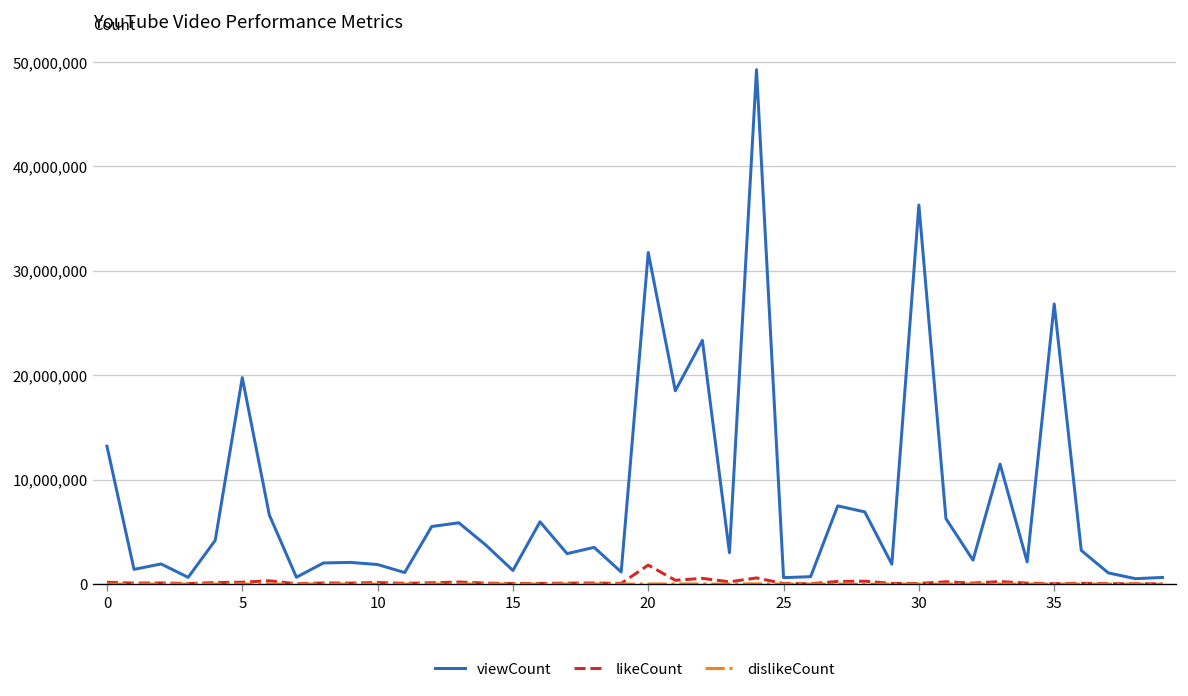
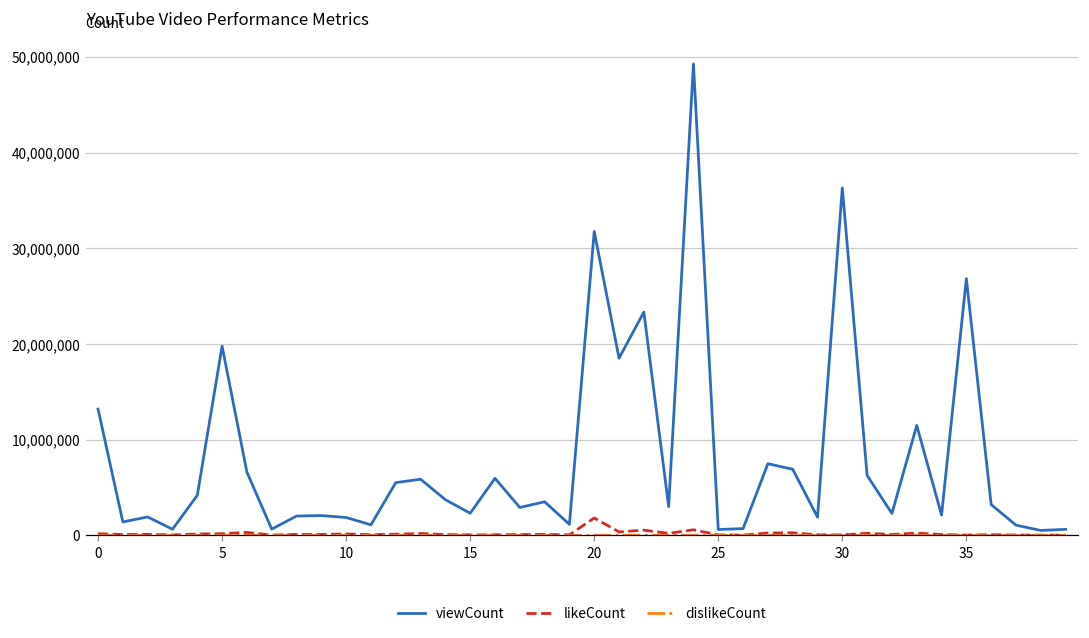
viewCount, 15: 1,000,000 -> 2,000,000
